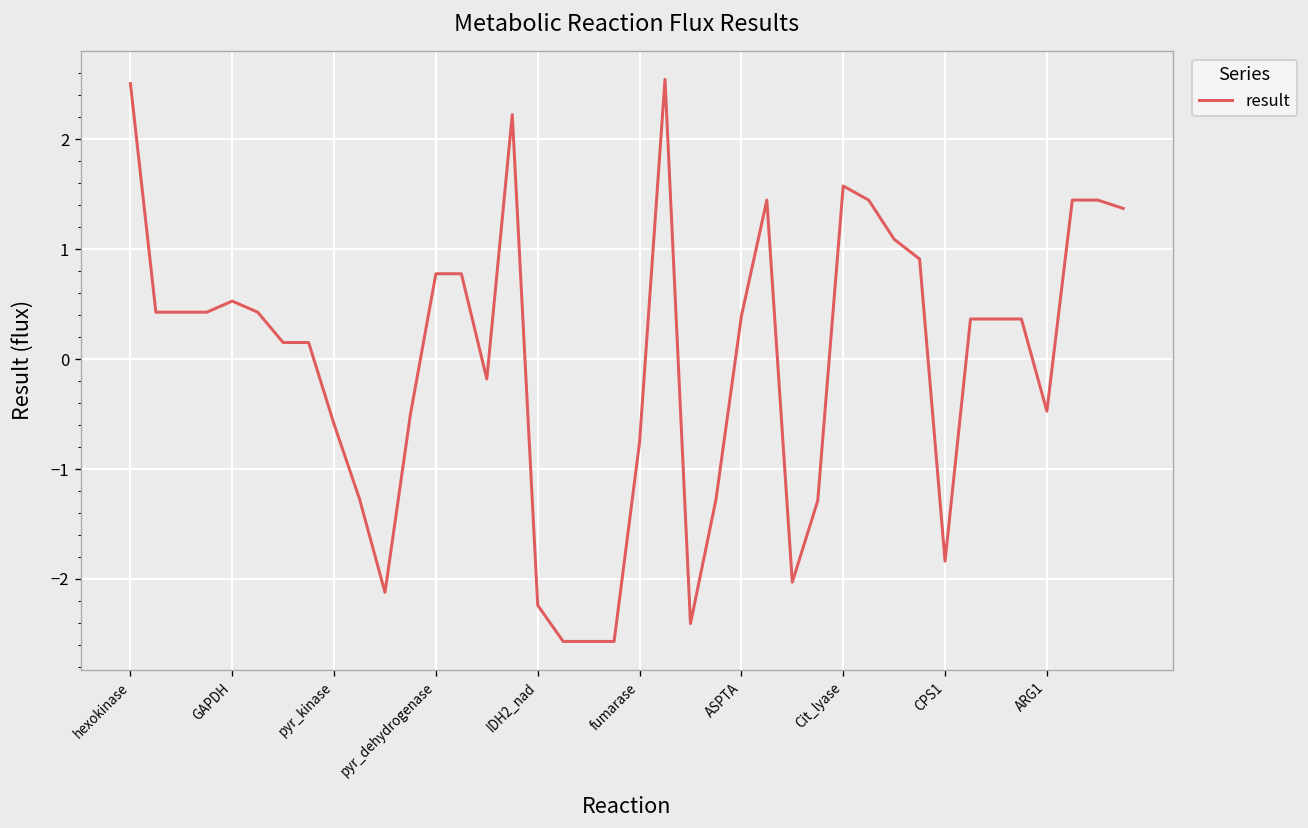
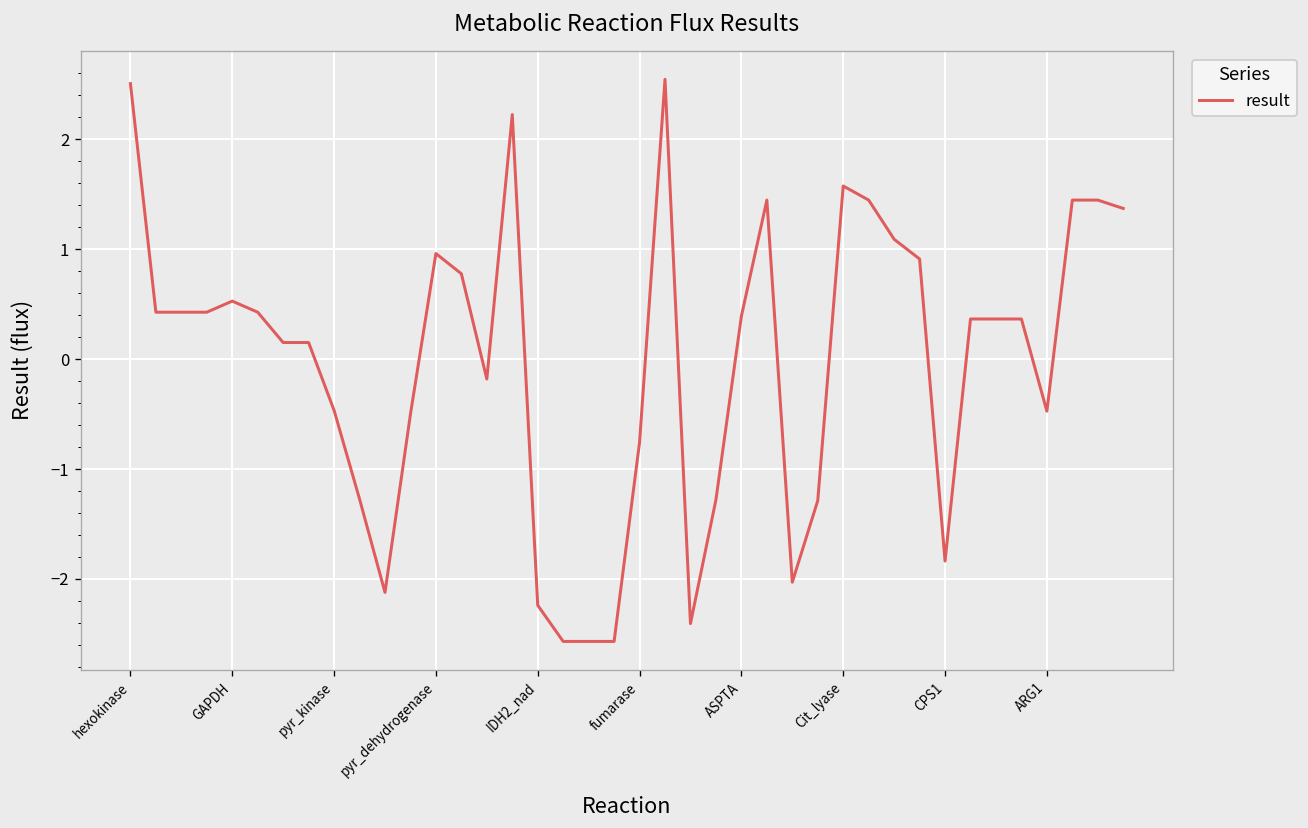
pyr_kinase: -0.6 -> -0.5
pyr_dehydrogenase: 0.8 -> 1.0
